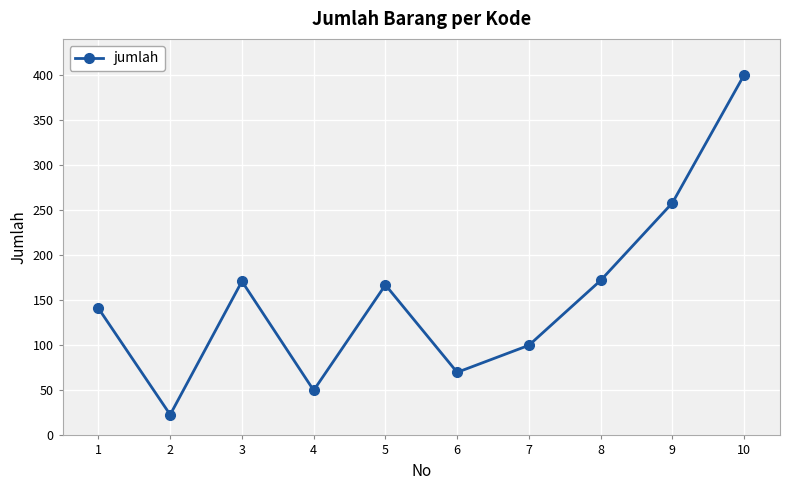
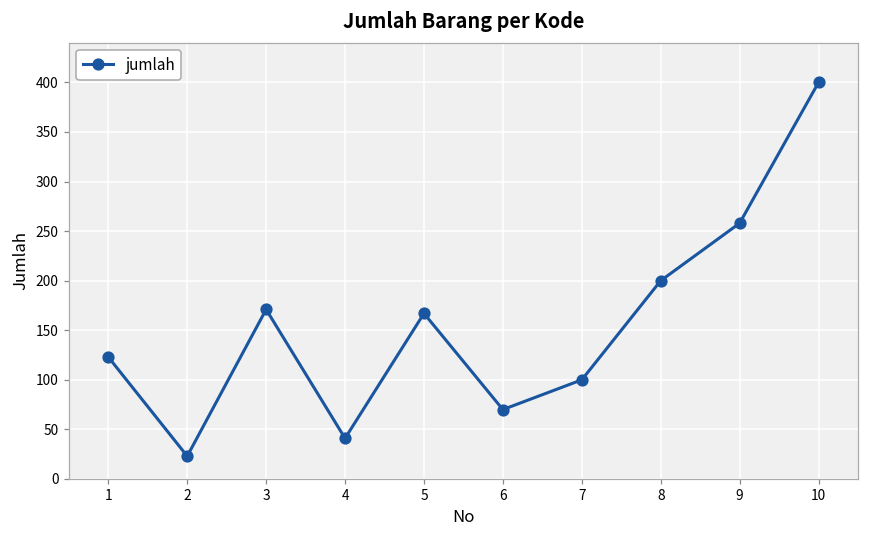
1: 140 -> 120
4: 50 -> 40
8: 170 -> 200
